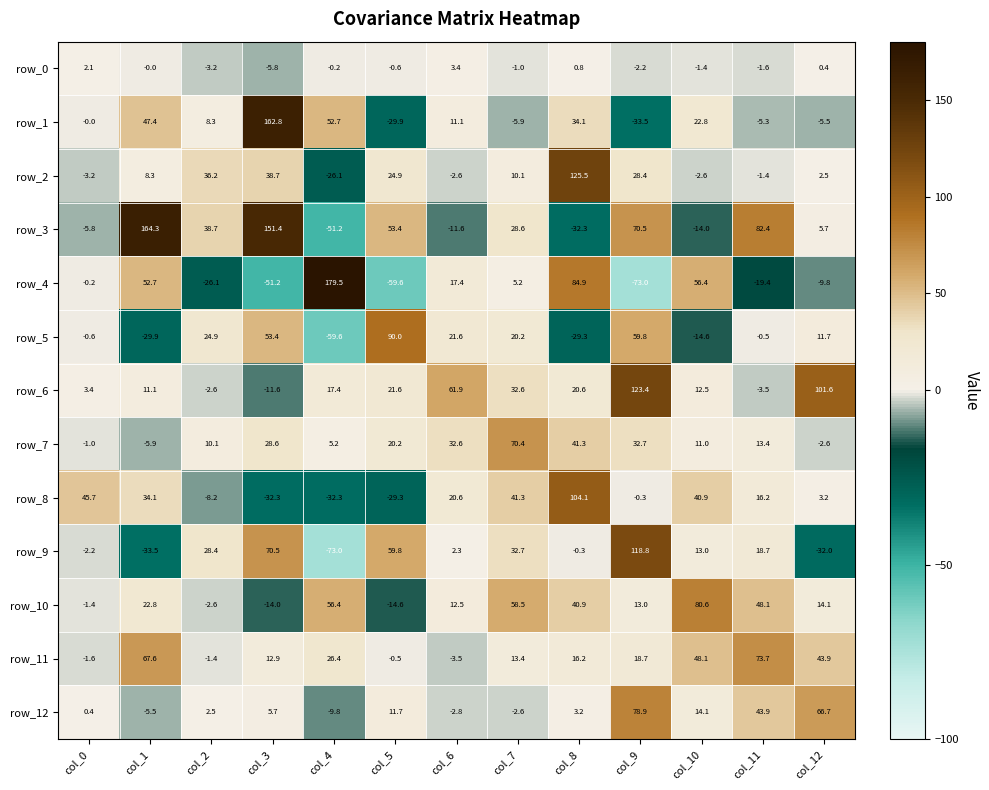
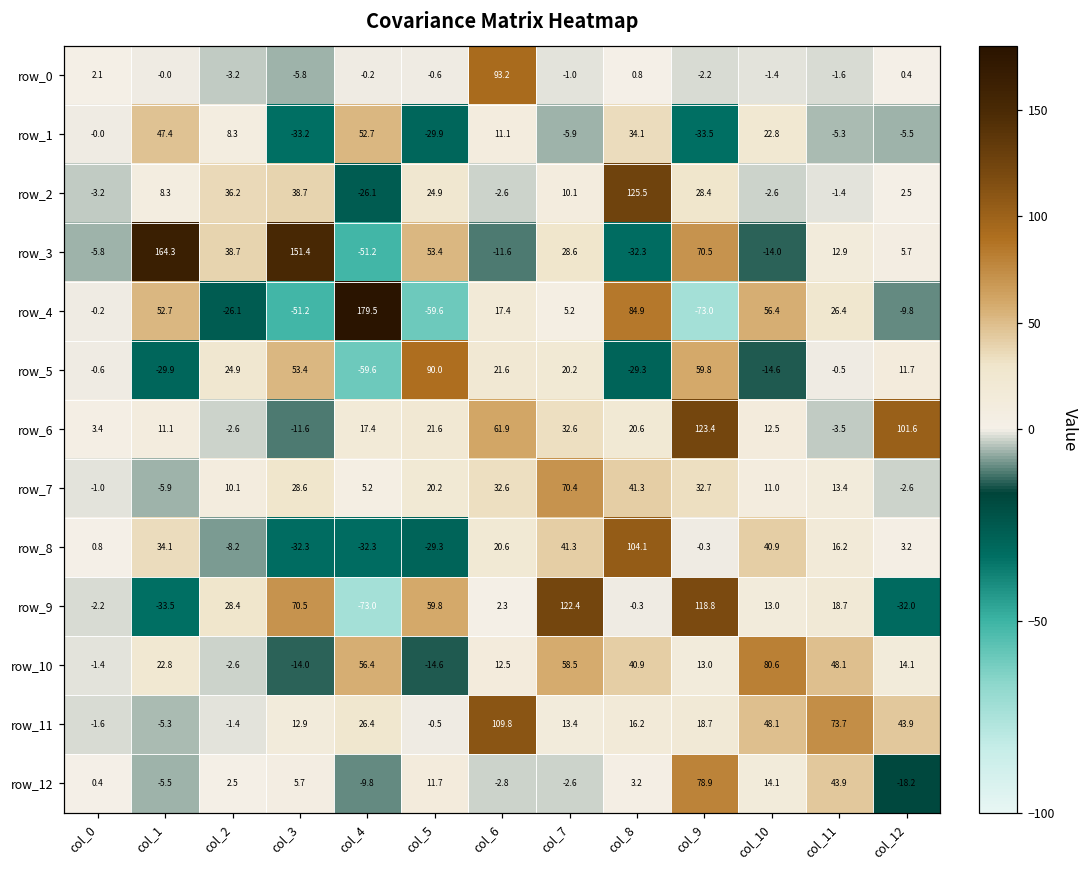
row_0, col_6: 3.4 -> 93.2
row_1, col_3: 162.8 -> -33.2
row_3, col_11: 82.4 -> 12.9
row_4, col_11: -19.4 -> 26.4
row_8, col_0: 45.7 -> 0.8
row_9, col_7: 32.7 -> 122.4
row_11, col_1: 67.6 -> -5.3
row_11, col_6: -3.5 -> 109.8
row_12, col_12: 66.7 -> -18.2
